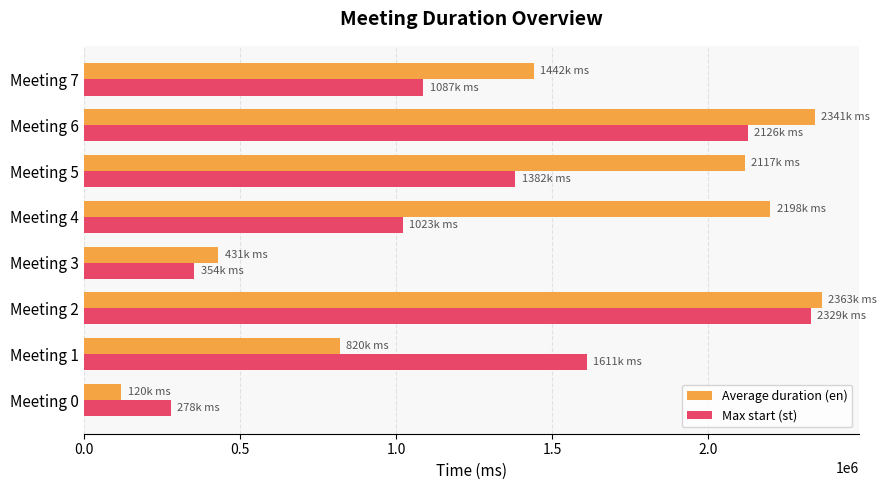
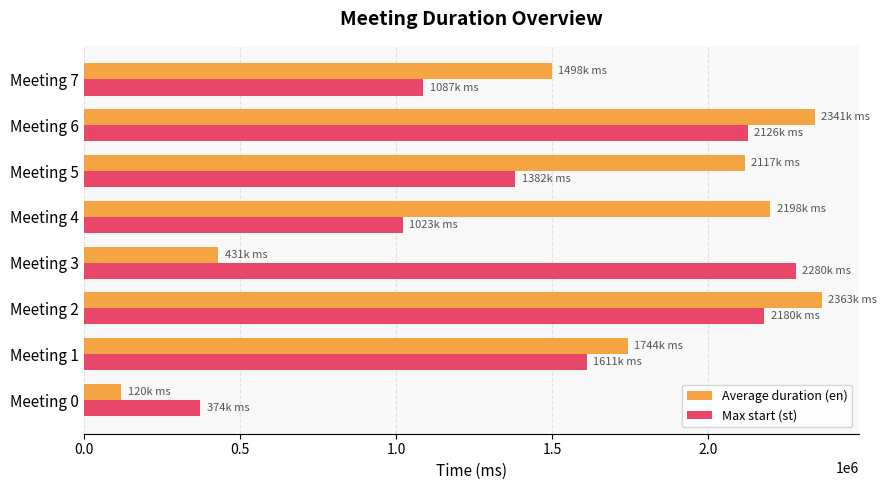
Average duration (en), Meeting 7: 1442k -> 1498k
Max start (st), Meeting 3: 354k -> 2280k
Max start (st), Meeting 2: 2329k -> 2180k
Average duration (en), Meeting 1: 820k -> 1744k
Max start (st), Meeting 0: 278k -> 374k
